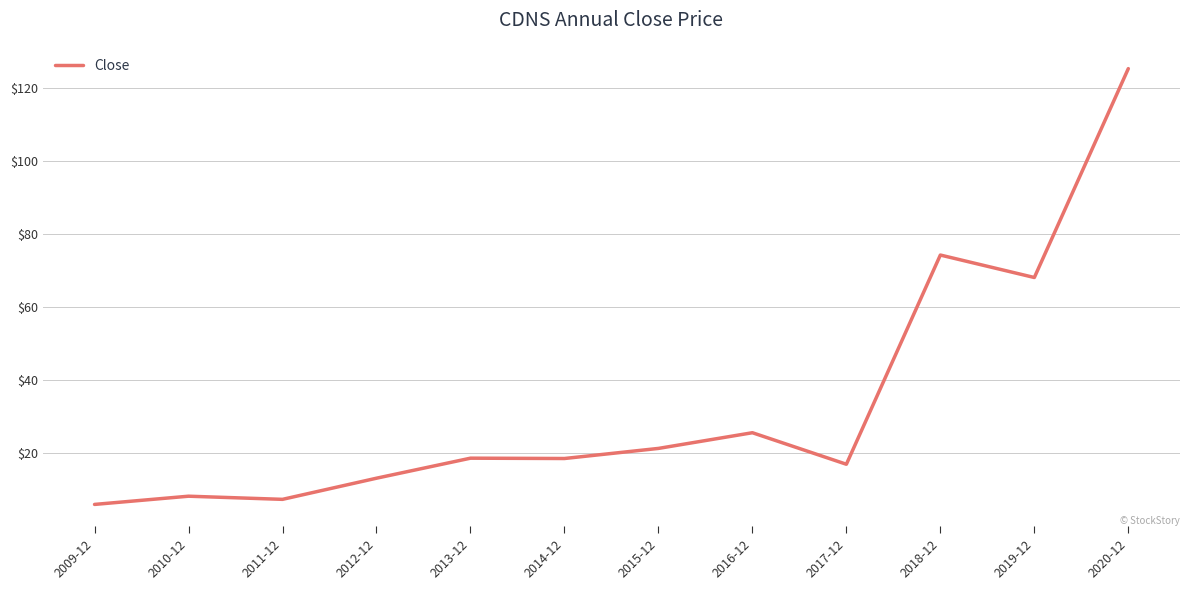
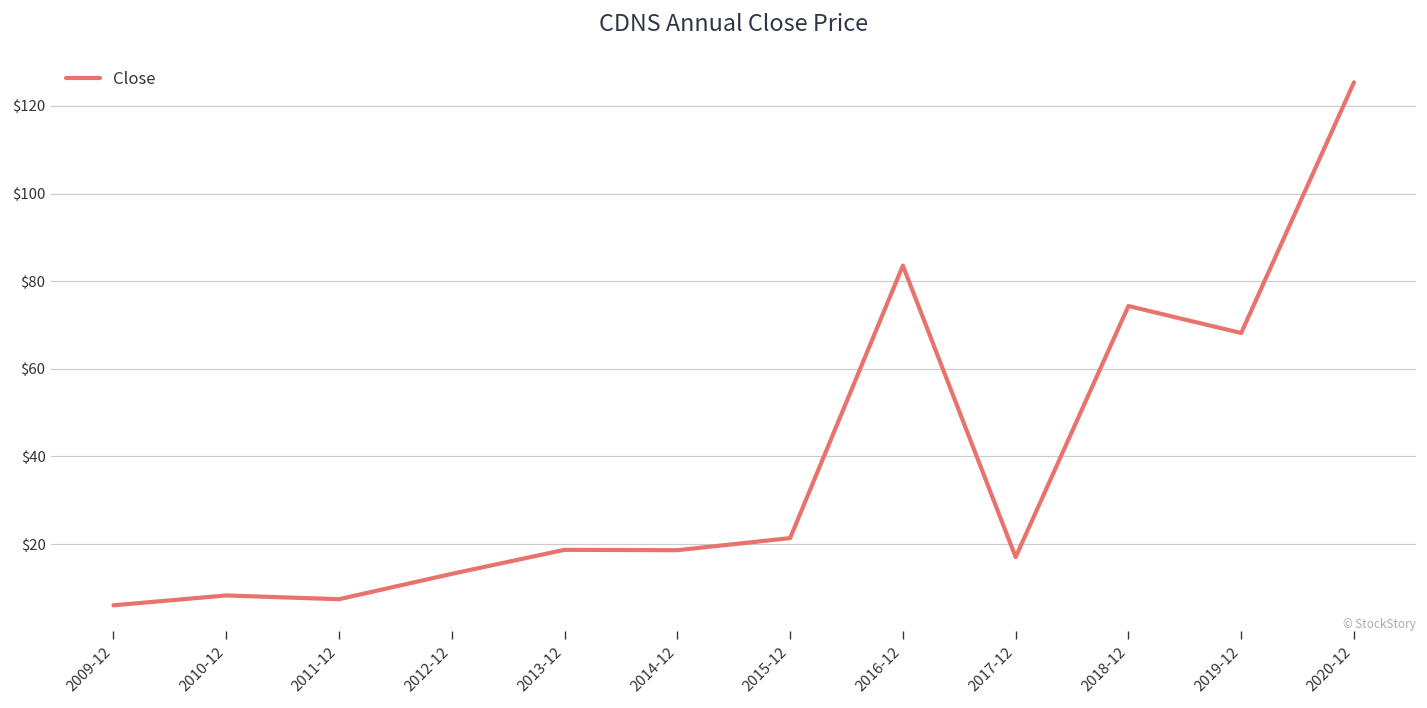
2016-12: $26 -> $84
